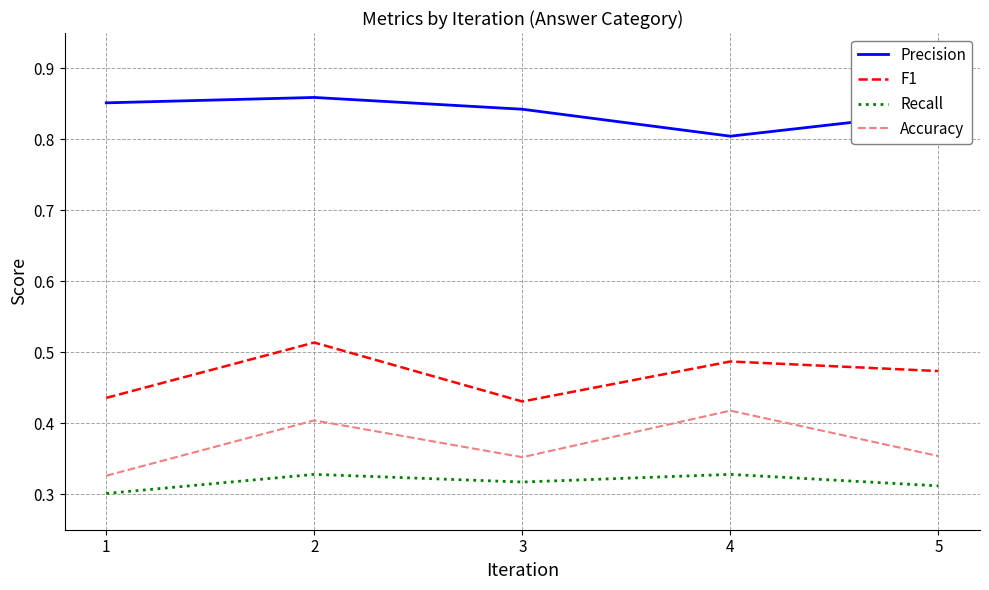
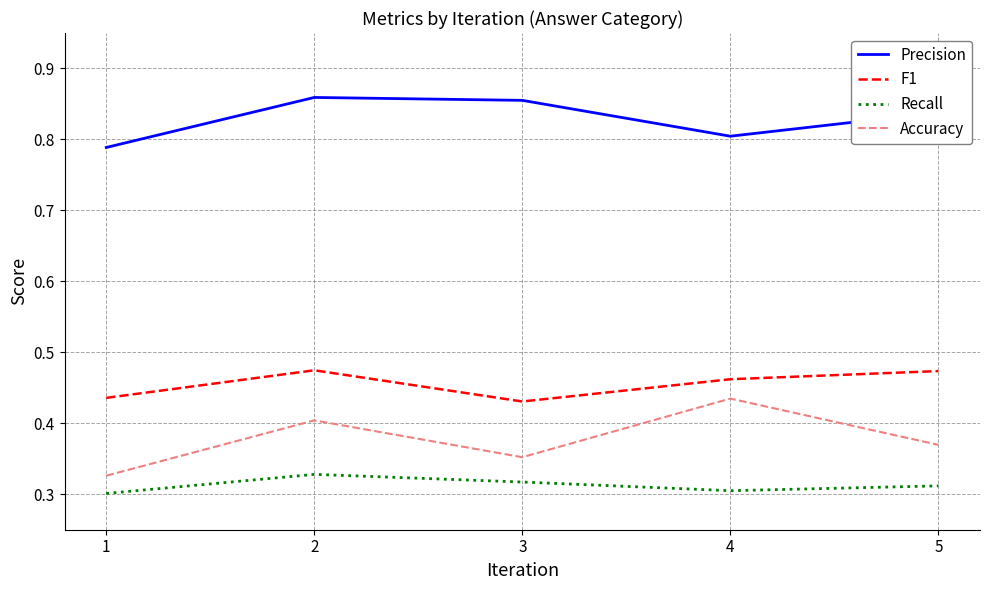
Precision, 1: 0.85 -> 0.79
F1, 2: 0.51 -> 0.47
Precision, 3: 0.84 -> 0.86
F1, 4: 0.49 -> 0.46
Recall, 4: 0.33 -> 0.31
Accuracy, 4: 0.42 -> 0.43
Accuracy, 5: 0.35 -> 0.37
